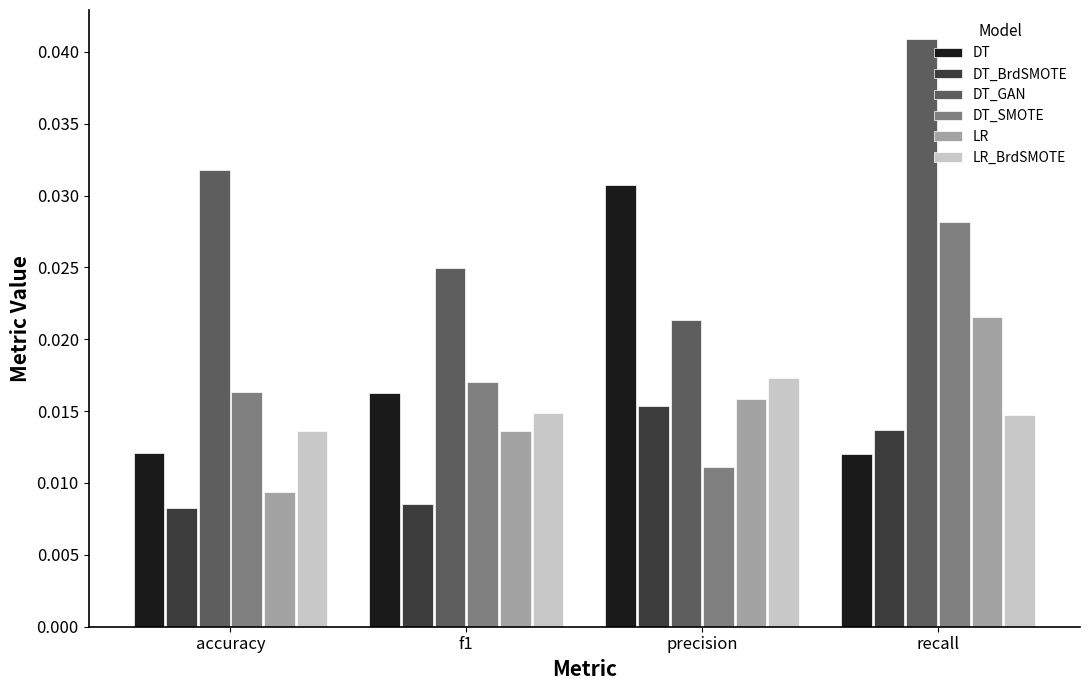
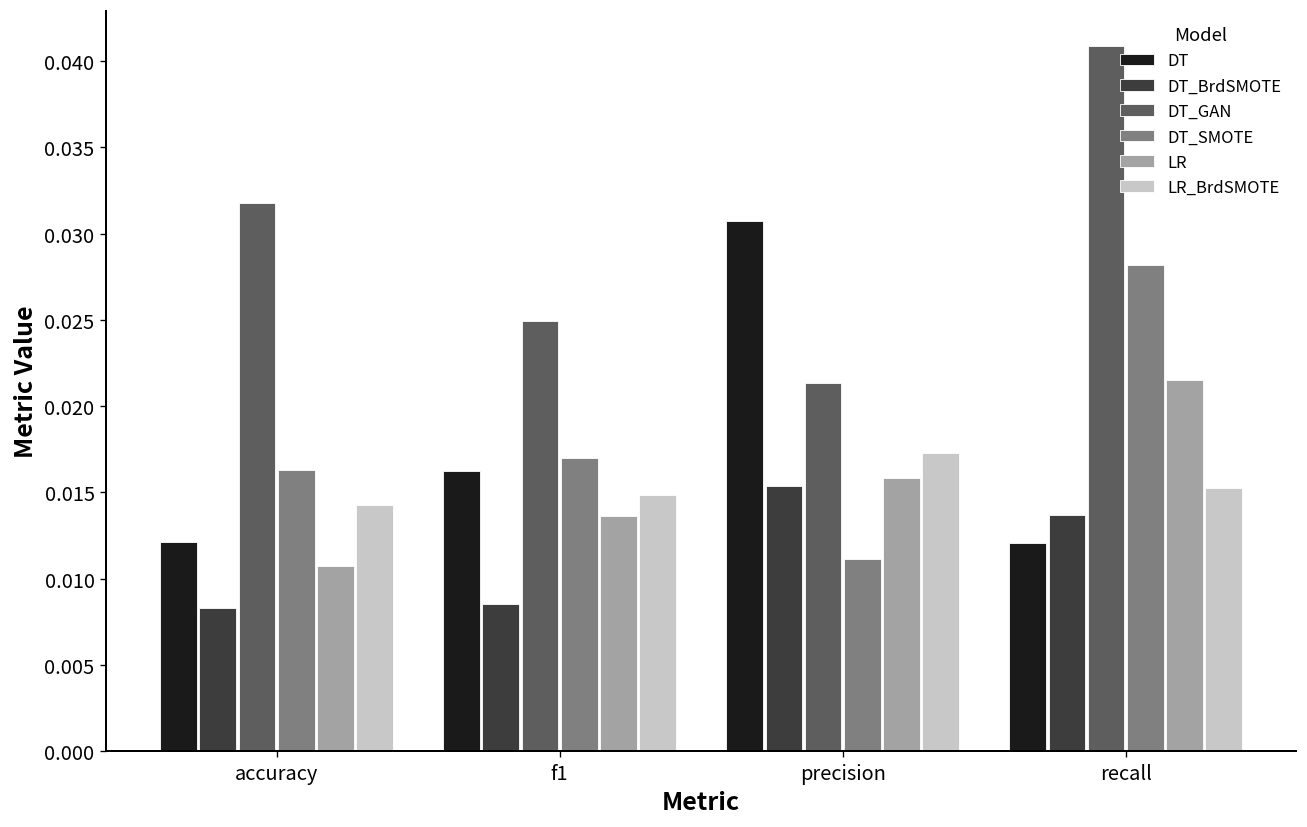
LR, accuracy: 0.0094 -> 0.0107
LR_BrdSMOTE, accuracy: 0.0136 -> 0.0142
LR_BrdSMOTE, recall: 0.0147 -> 0.0153
